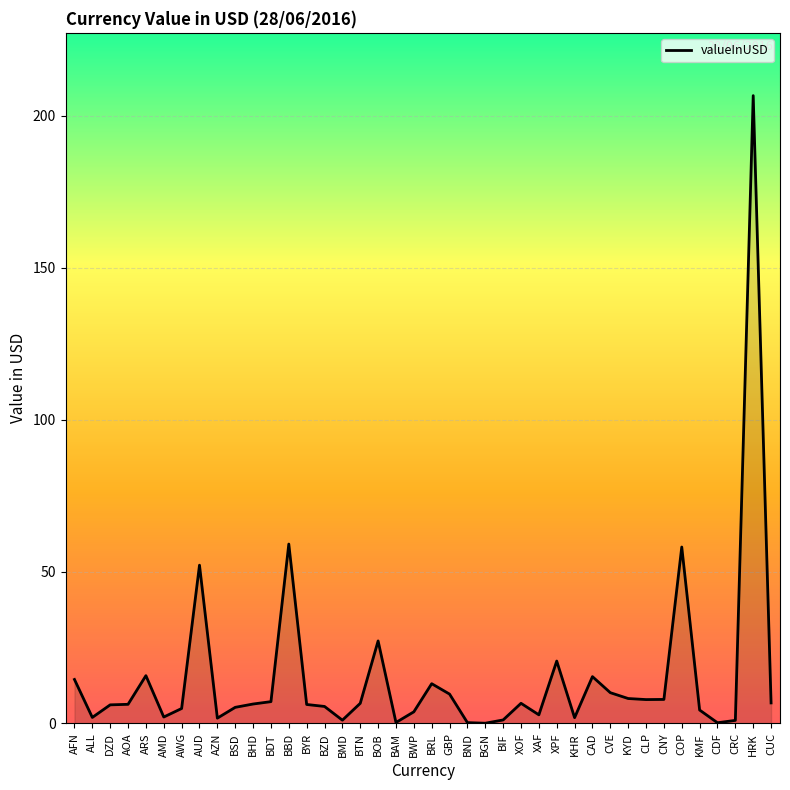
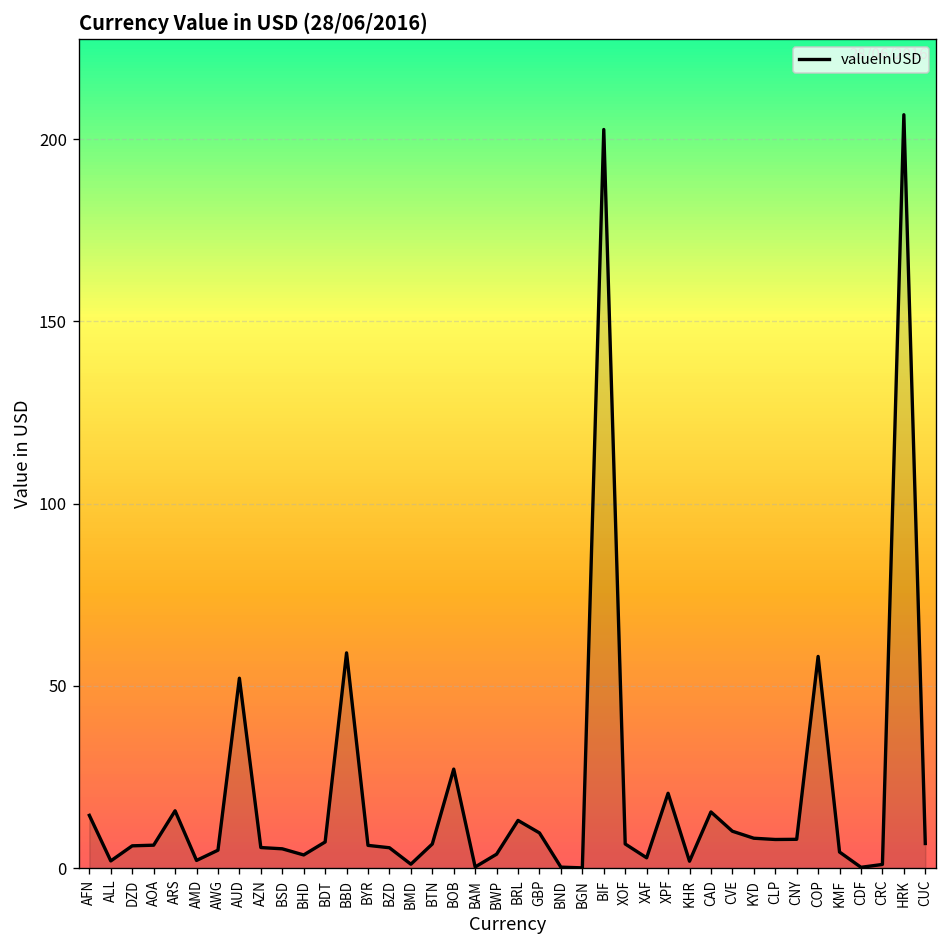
AZN: 2 -> 6
BHD: 6 -> 4
BIF: 1 -> 203
